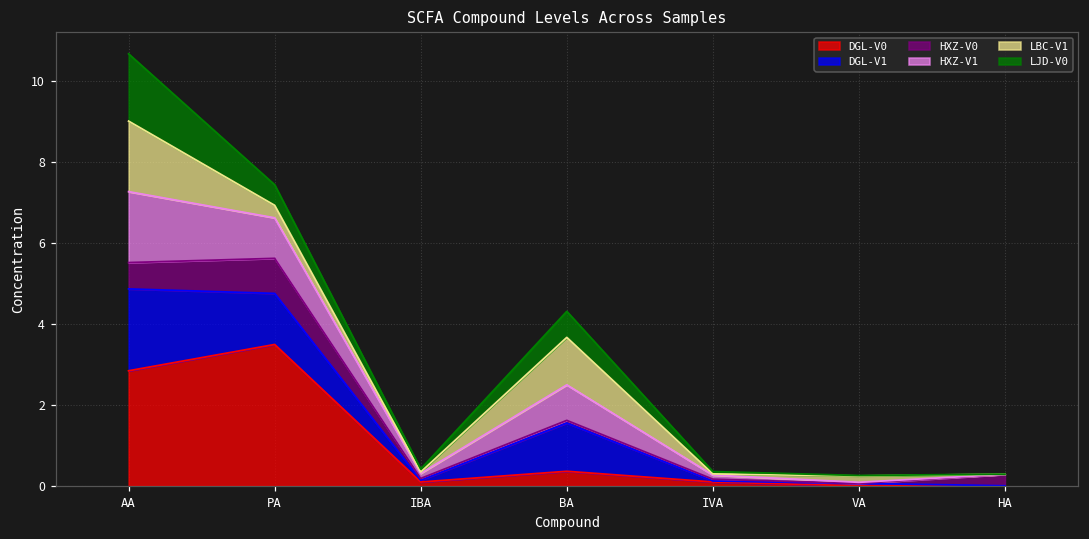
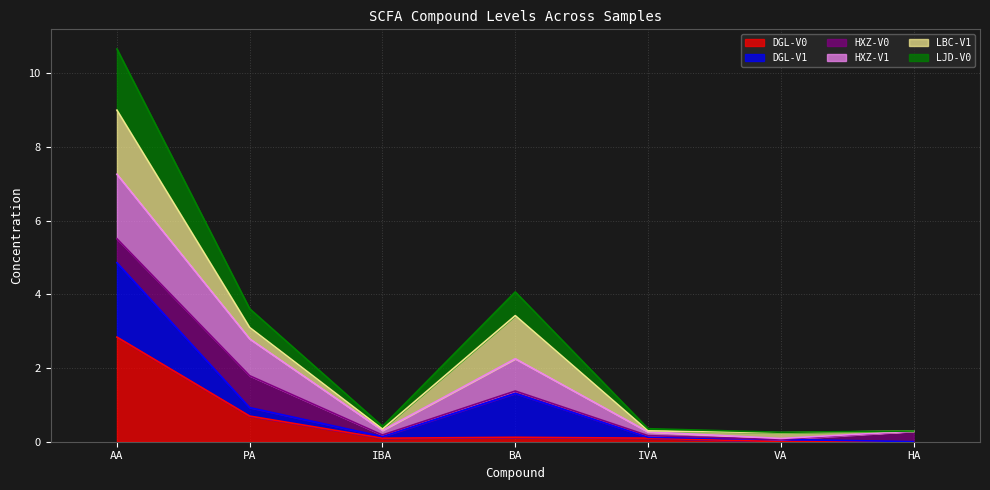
DGL-V0, PA: 3.5 -> 0.7
DGL-V1, PA: 1.3 -> 0.2
DGL-V0, BA: 0.4 -> 0.1
